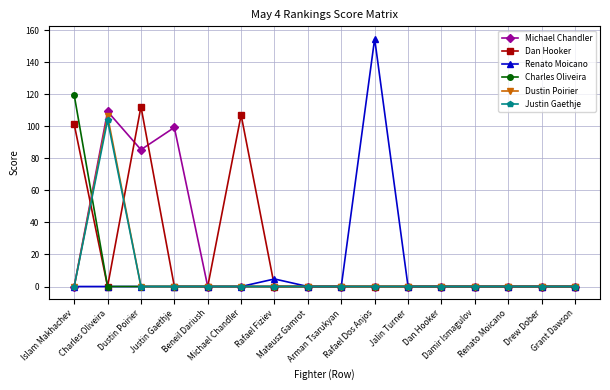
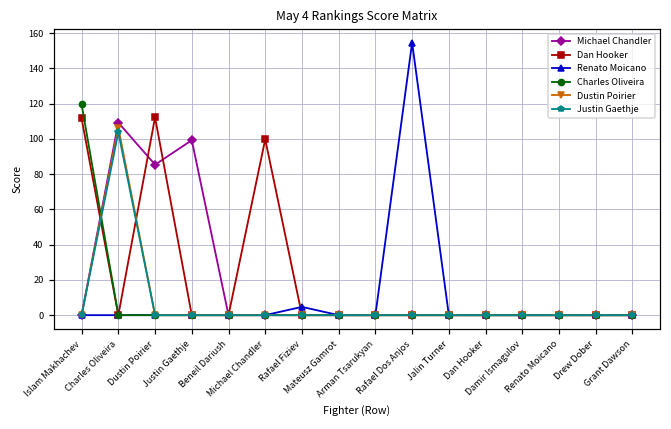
Dan Hooker, Islam Makhachev: 101 -> 112
Dan Hooker, Michael Chandler: 107 -> 100
